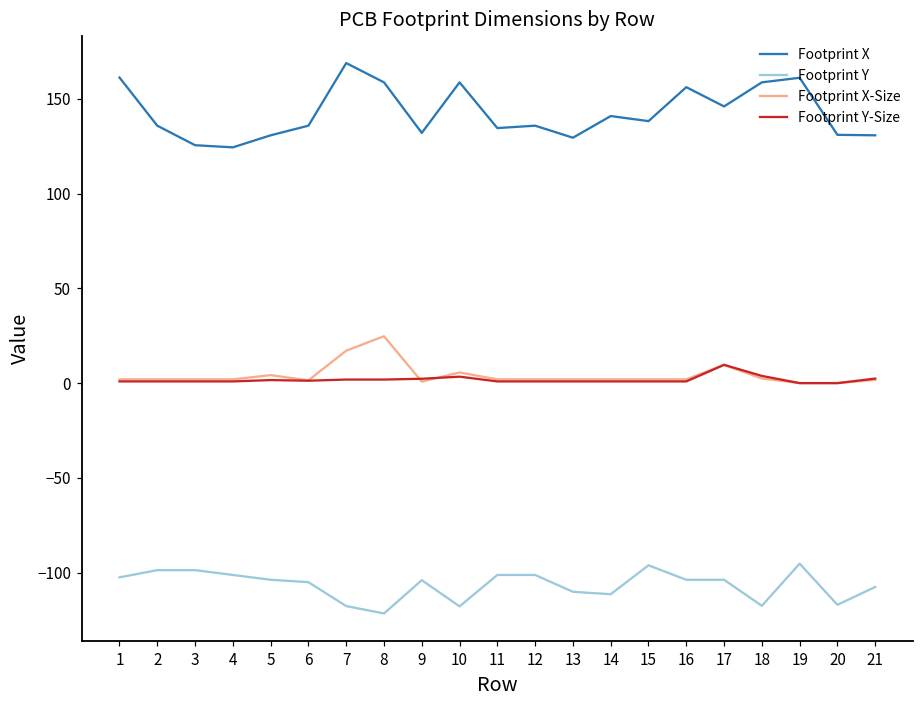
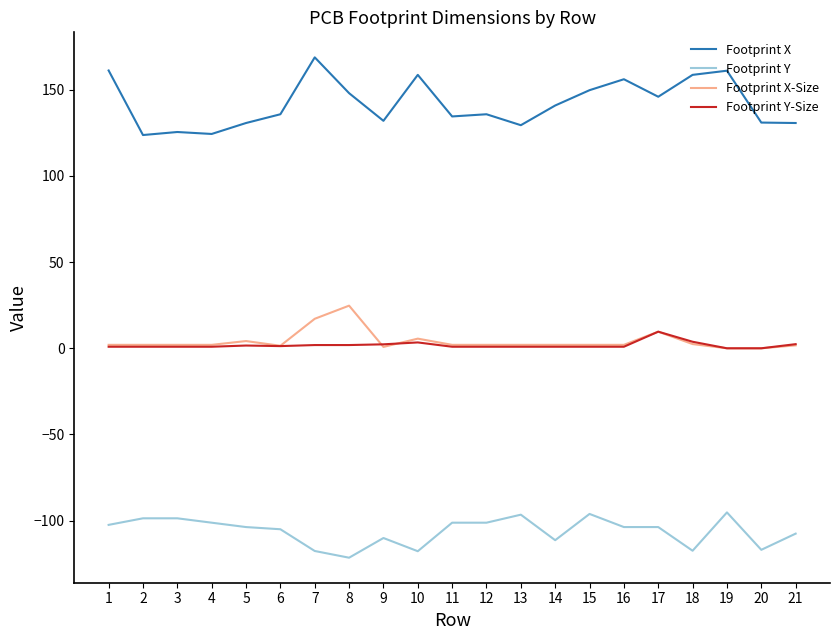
Footprint X, 2: 136 -> 124
Footprint X, 8: 159 -> 148
Footprint Y, 9: -104 -> -110
Footprint Y, 13: -110 -> -97
Footprint X, 15: 138 -> 150
